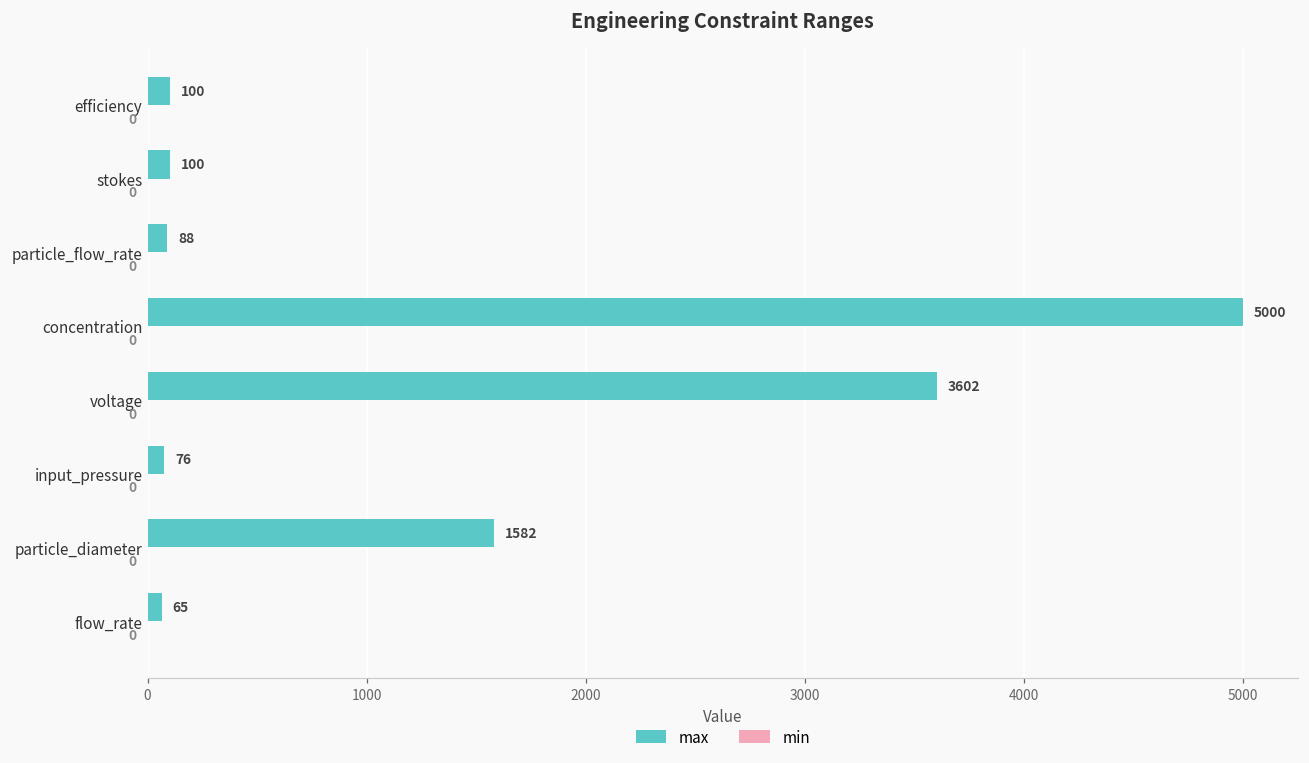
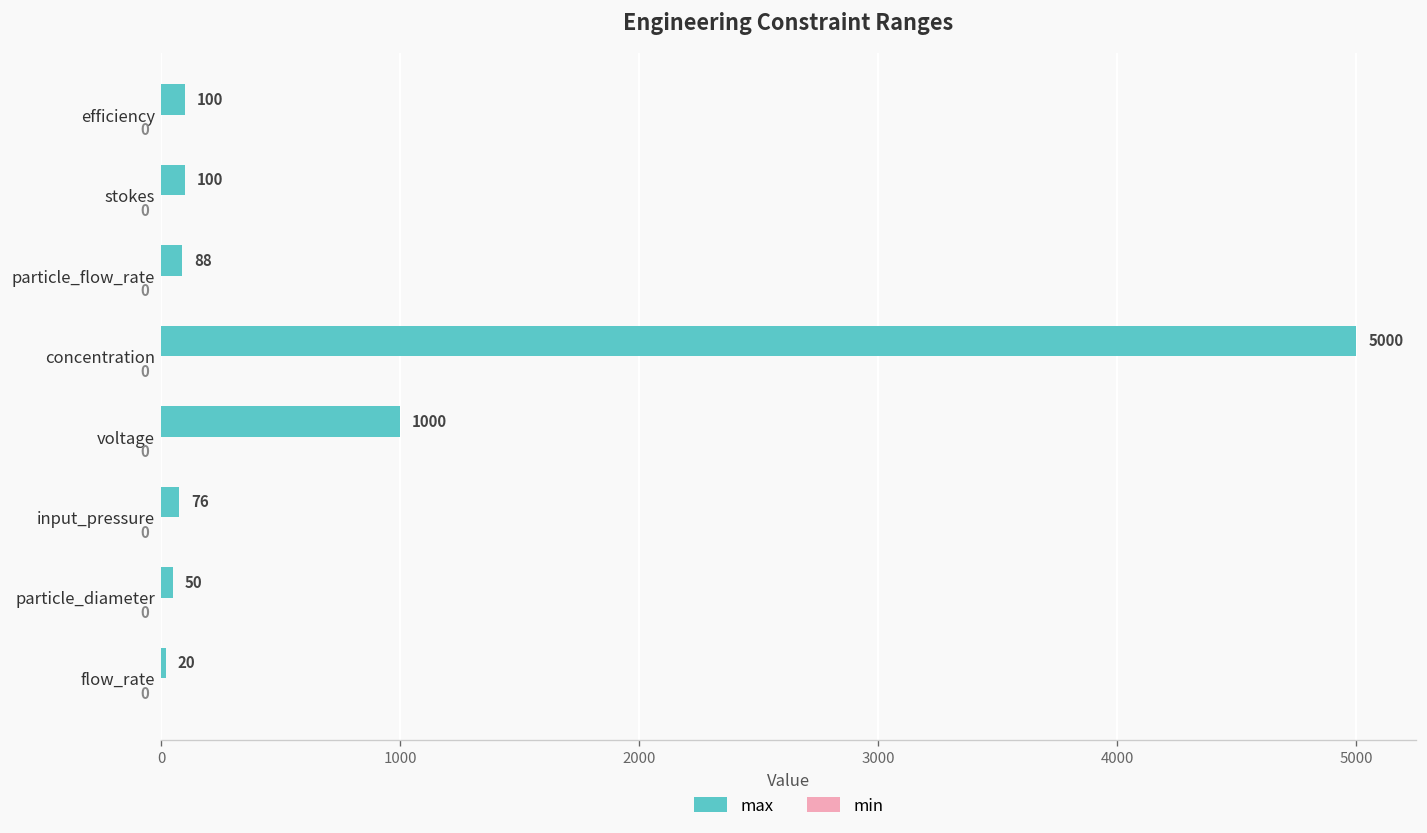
max, voltage: 3602 -> 1000
max, particle_diameter: 1582 -> 50
max, flow_rate: 65 -> 20
